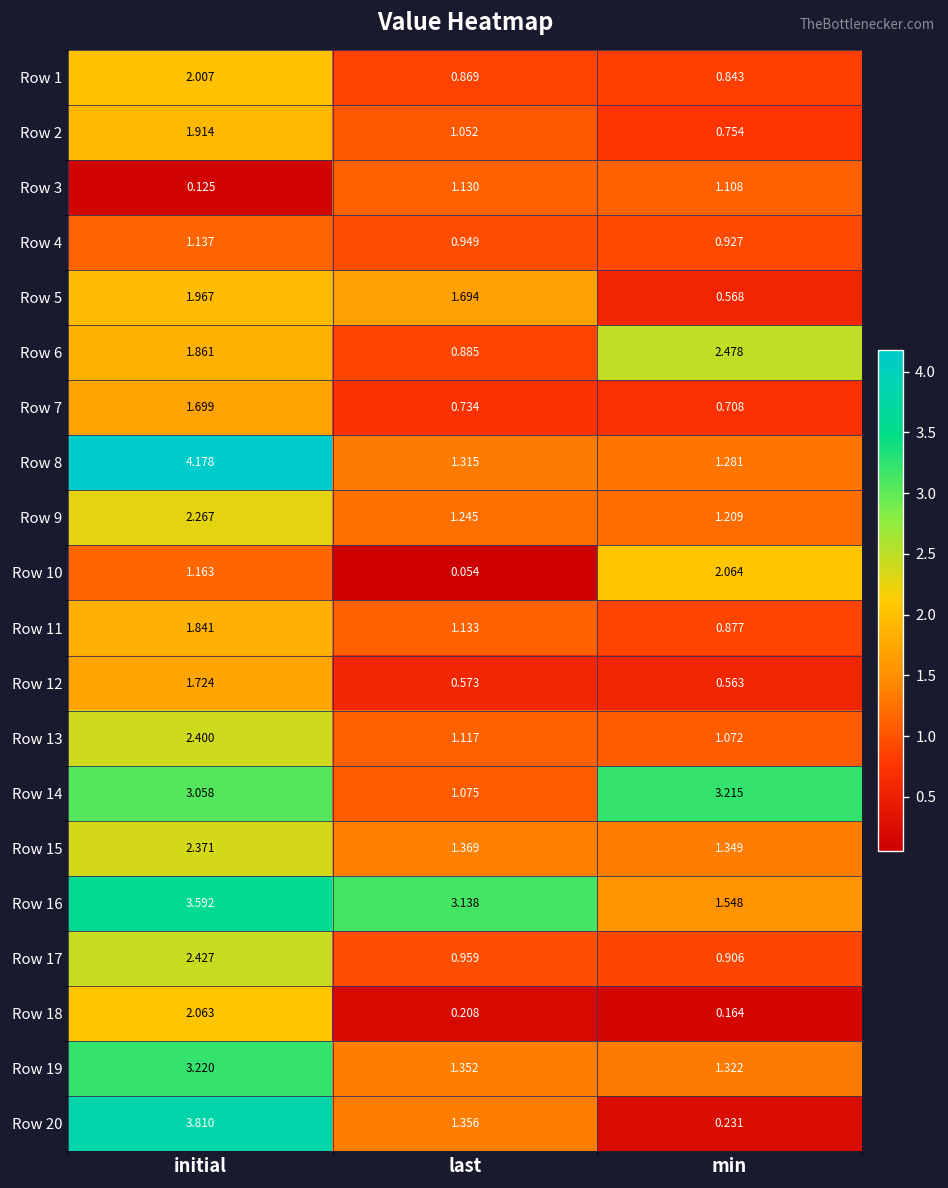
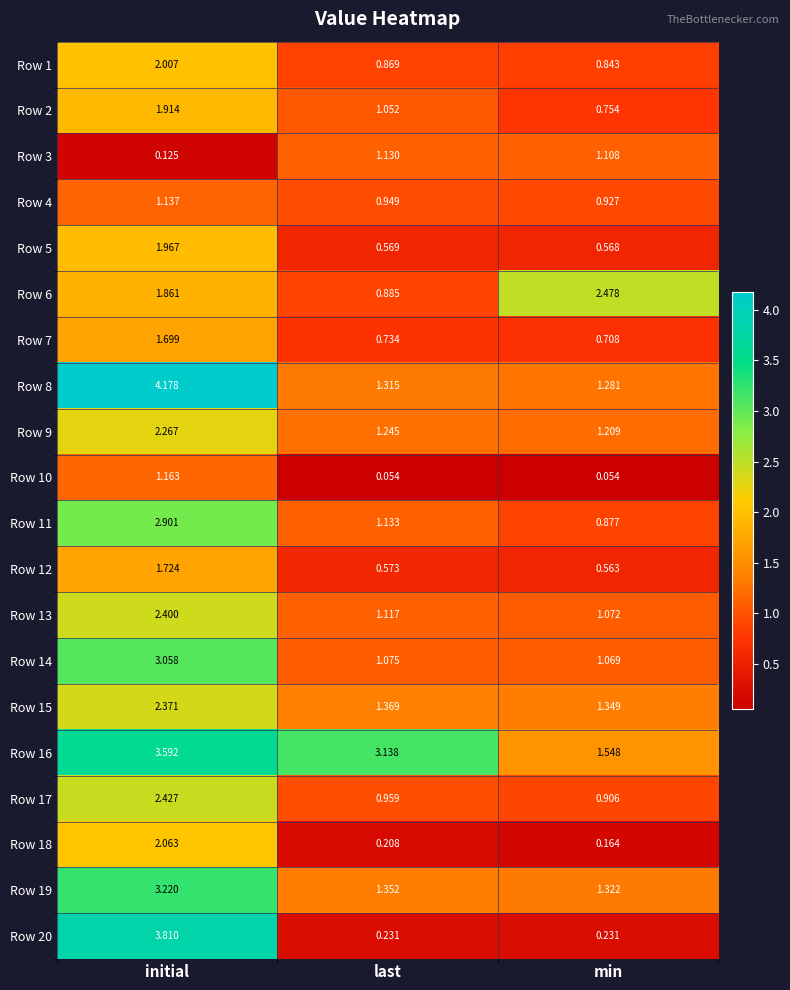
Row 5, last: 1.694 -> 0.569
Row 10, min: 2.064 -> 0.054
Row 11, initial: 1.841 -> 2.901
Row 14, min: 3.215 -> 1.069
Row 20, last: 1.356 -> 0.231
